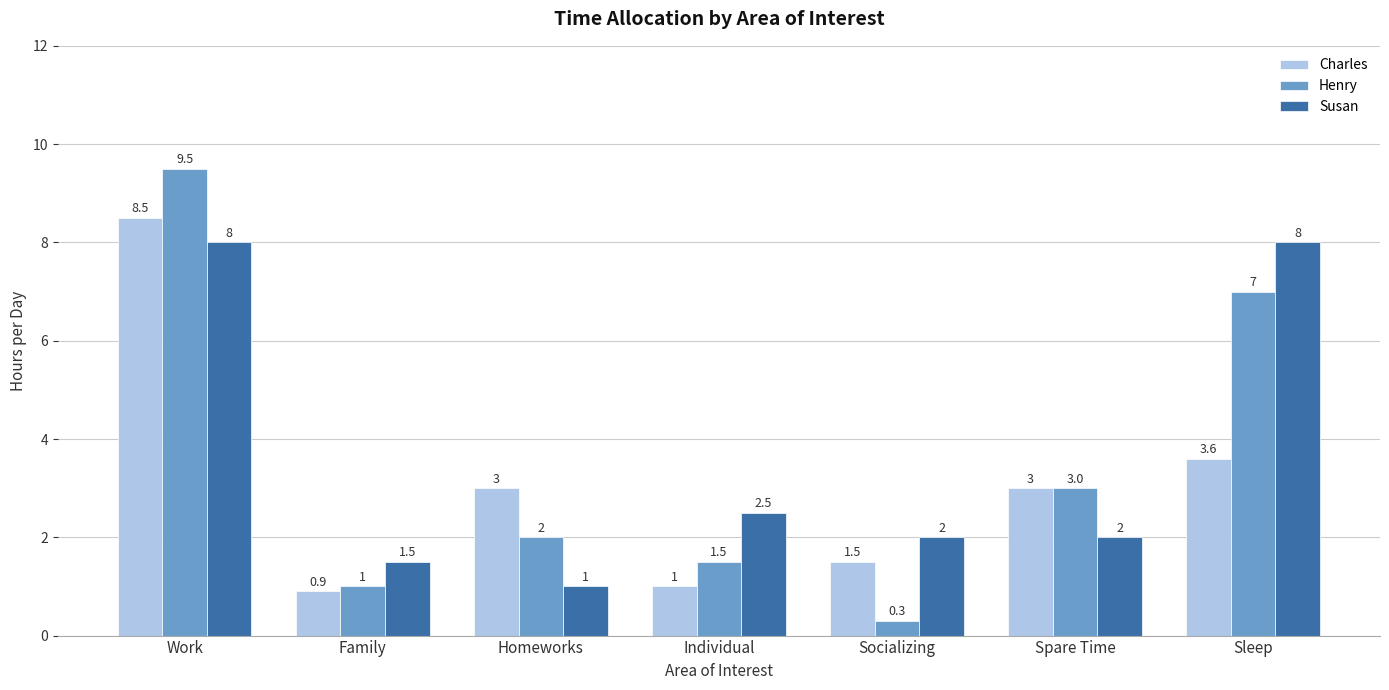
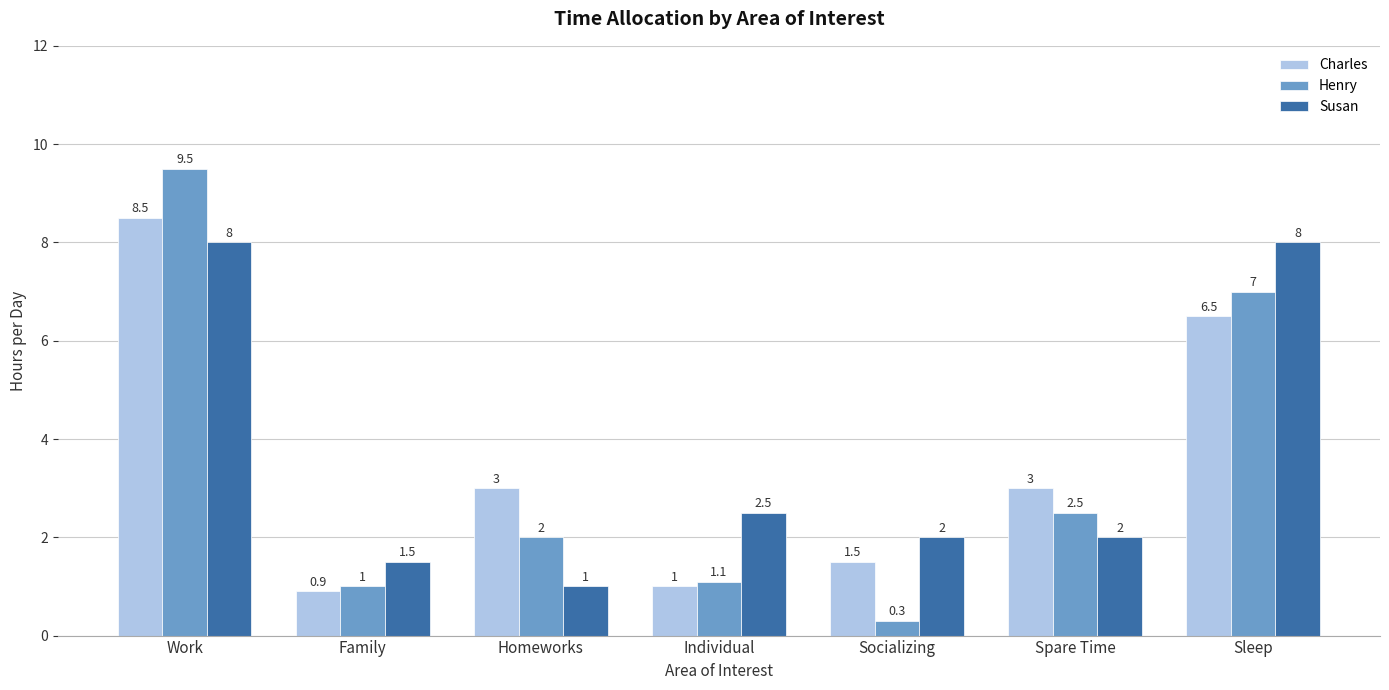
Henry, Individual: 1.5 -> 1.1
Henry, Spare Time: 3.0 -> 2.5
Charles, Sleep: 3.6 -> 6.5
